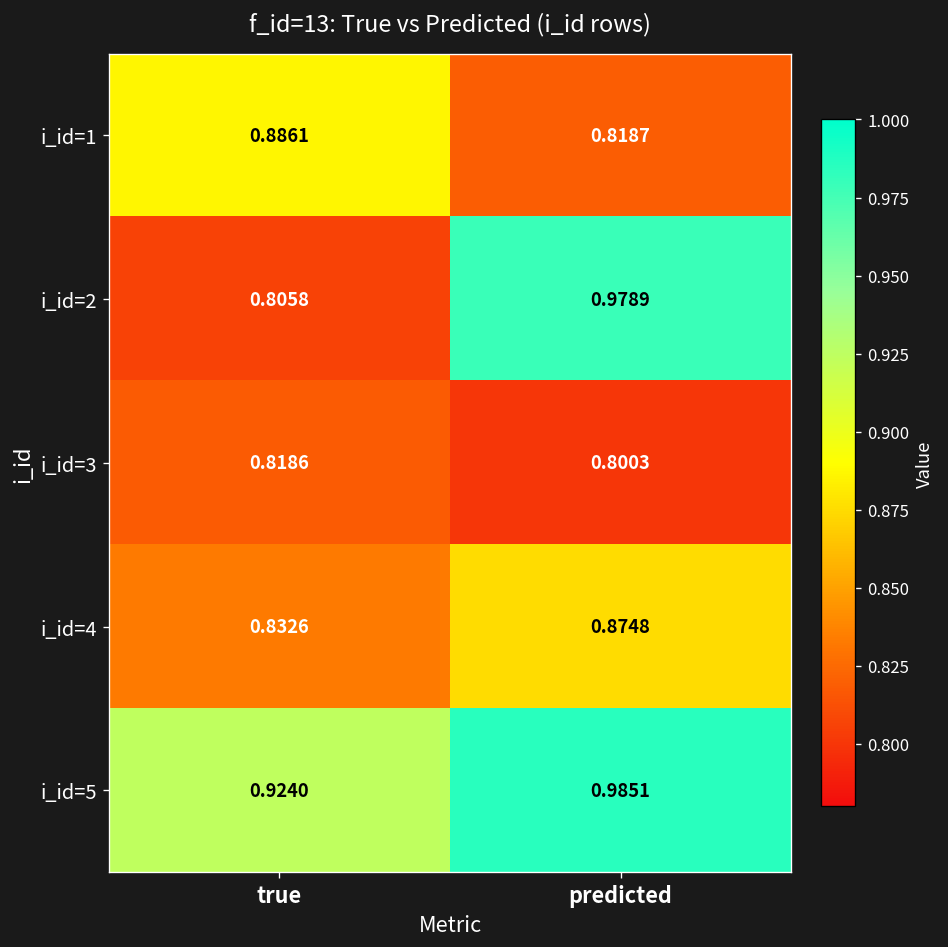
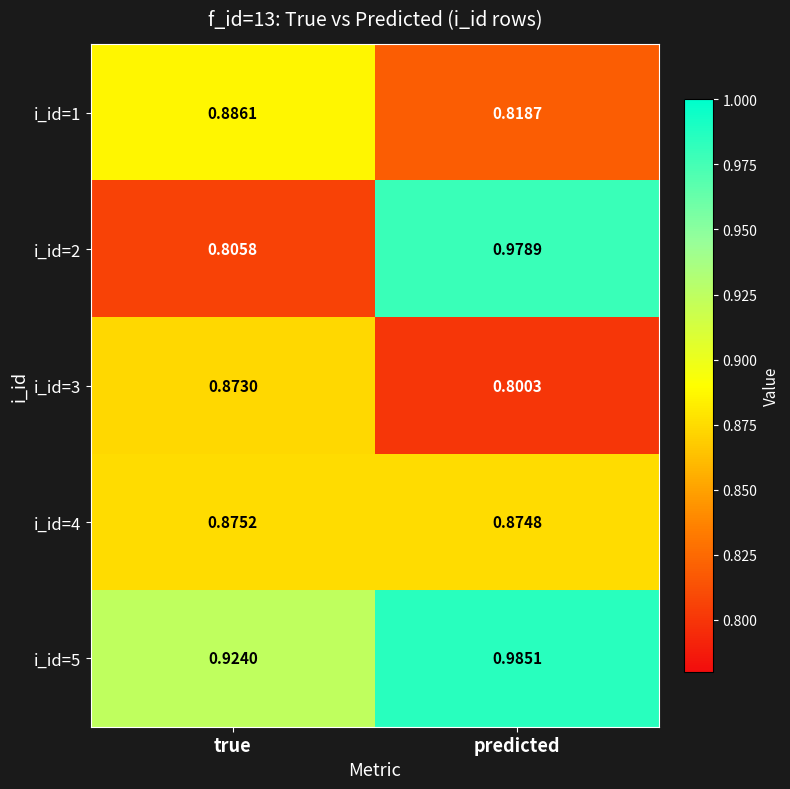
i_id=3, true: 0.8186 -> 0.8730
i_id=4, true: 0.8326 -> 0.8752
